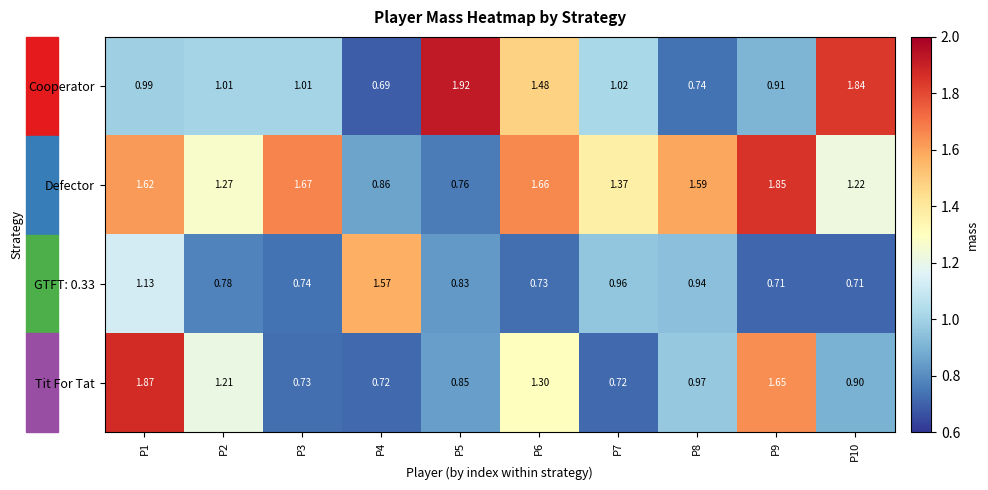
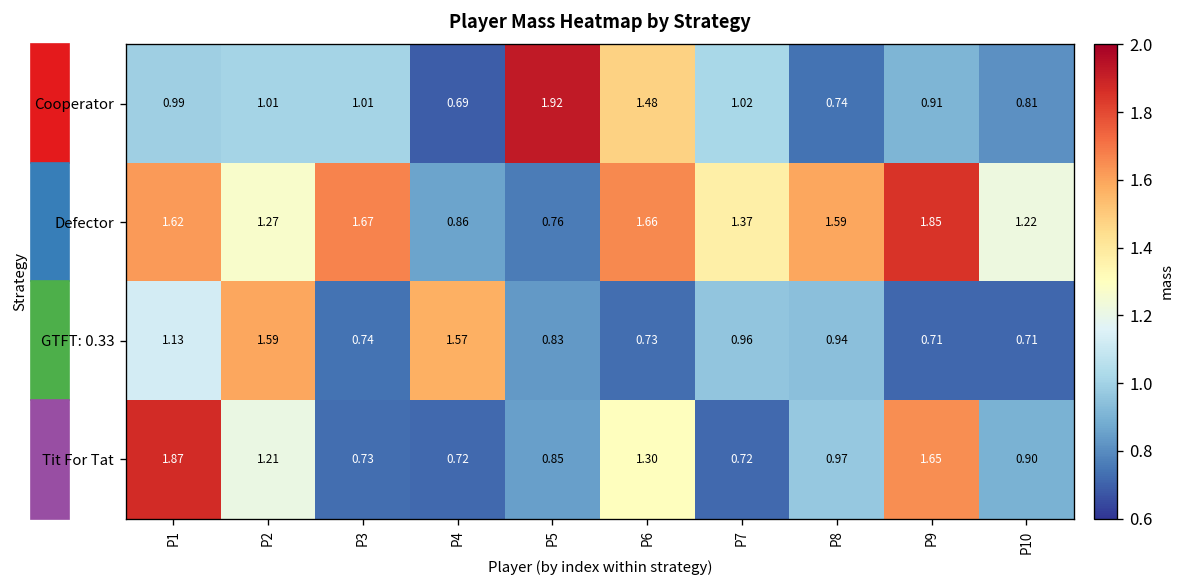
Cooperator, P10: 1.84 -> 0.81
GTFT: 0.33, P2: 0.78 -> 1.59
